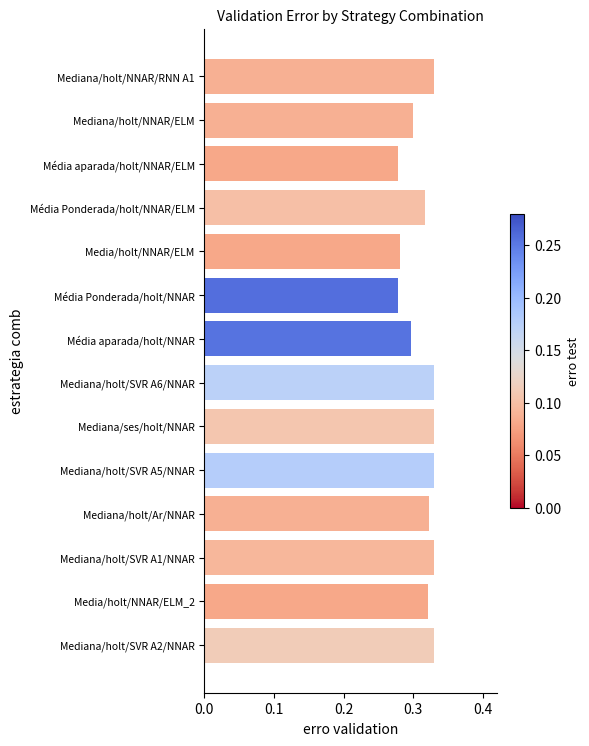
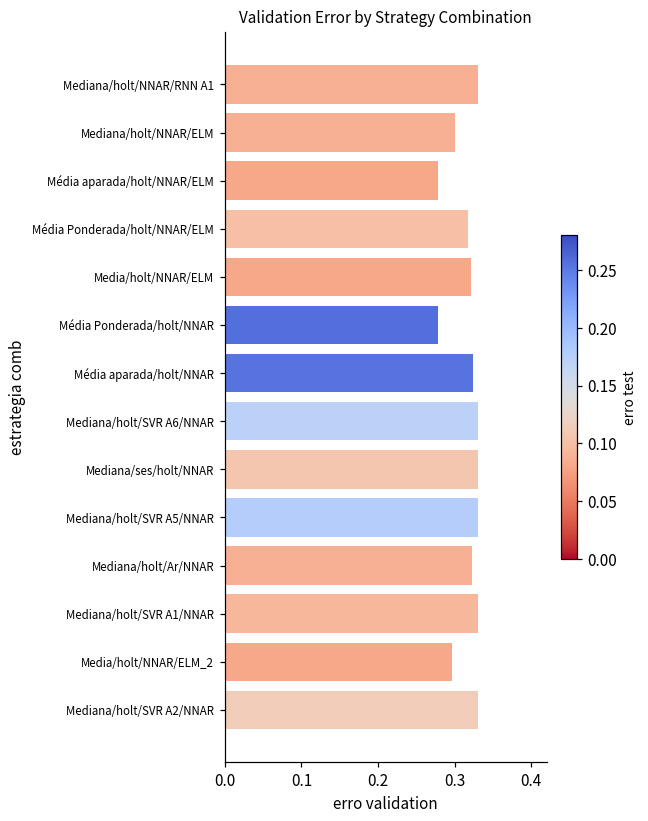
Media/holt/NNAR/ELM: 0.28 -> 0.32
Média aparada/holt/NNAR: 0.30 -> 0.32
Media/holt/NNAR/ELM_2: 0.32 -> 0.30
